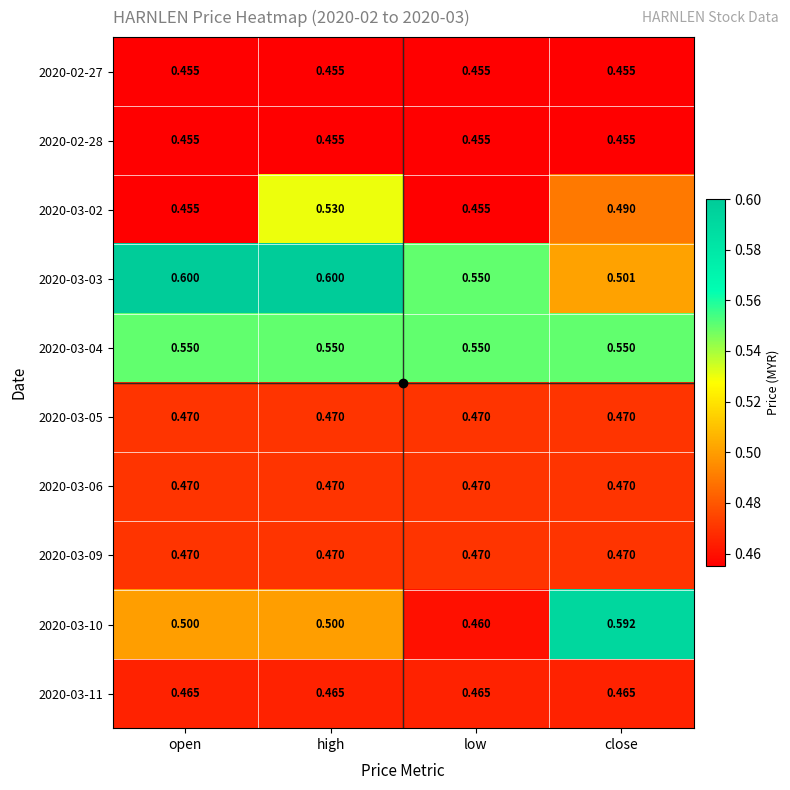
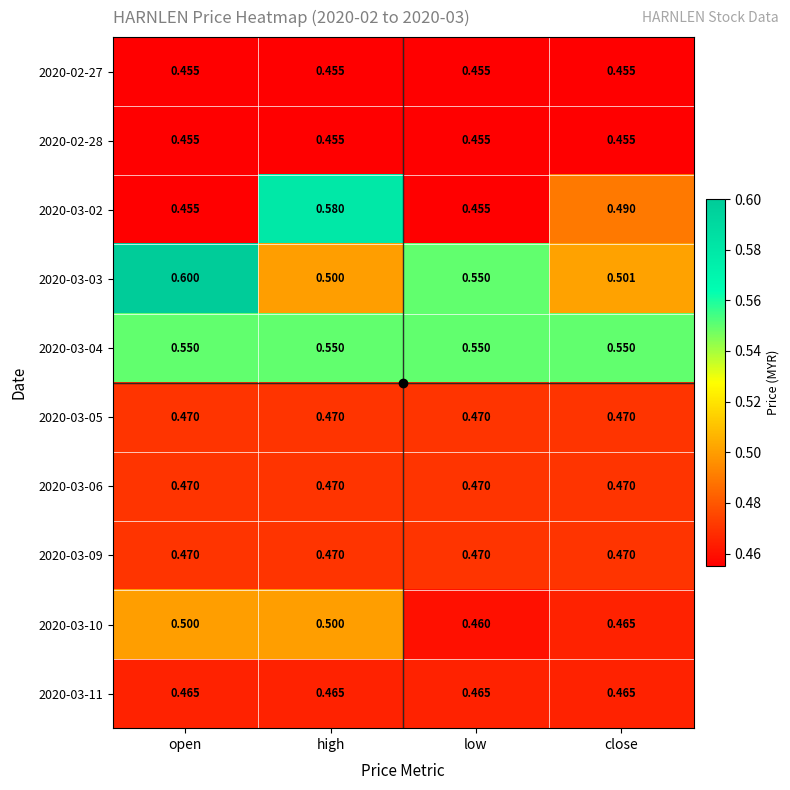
2020-03-02, high: 0.530 -> 0.580
2020-03-03, high: 0.600 -> 0.500
2020-03-10, close: 0.592 -> 0.465
